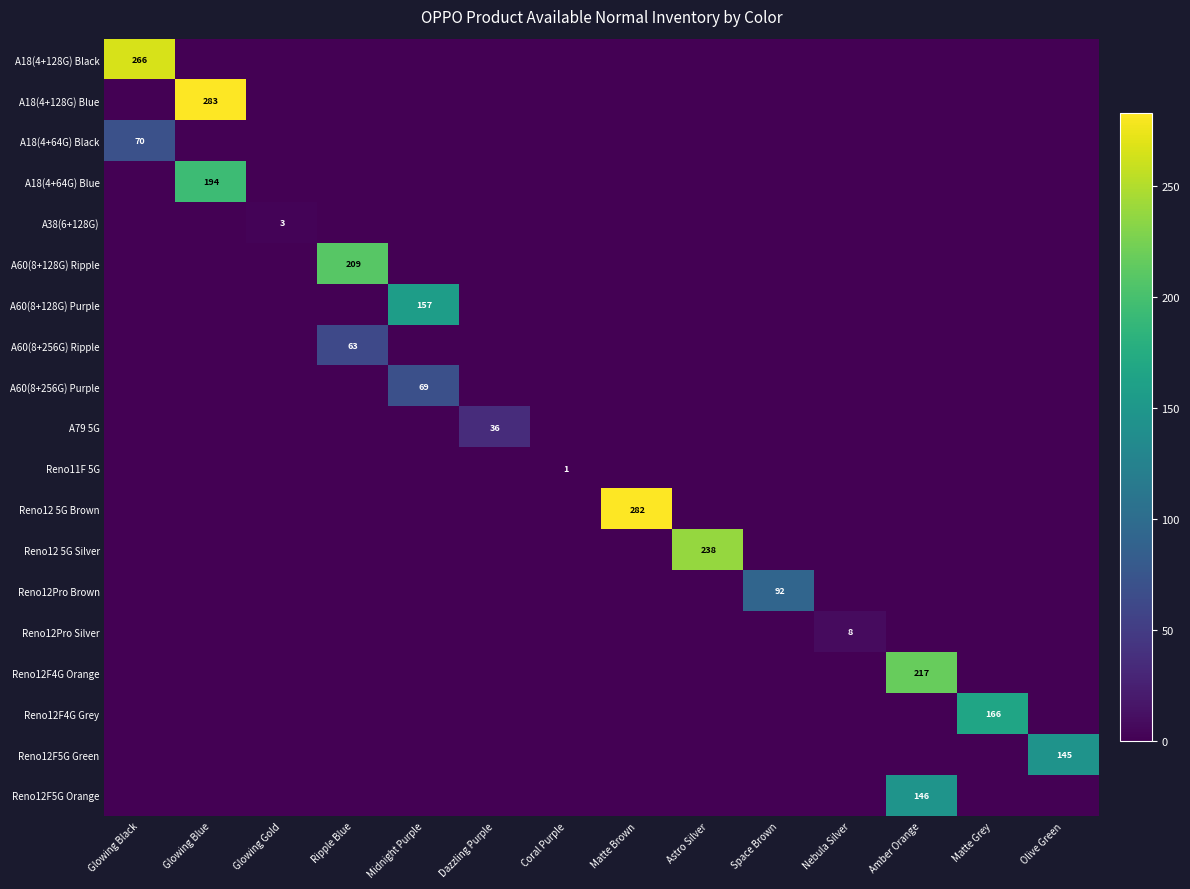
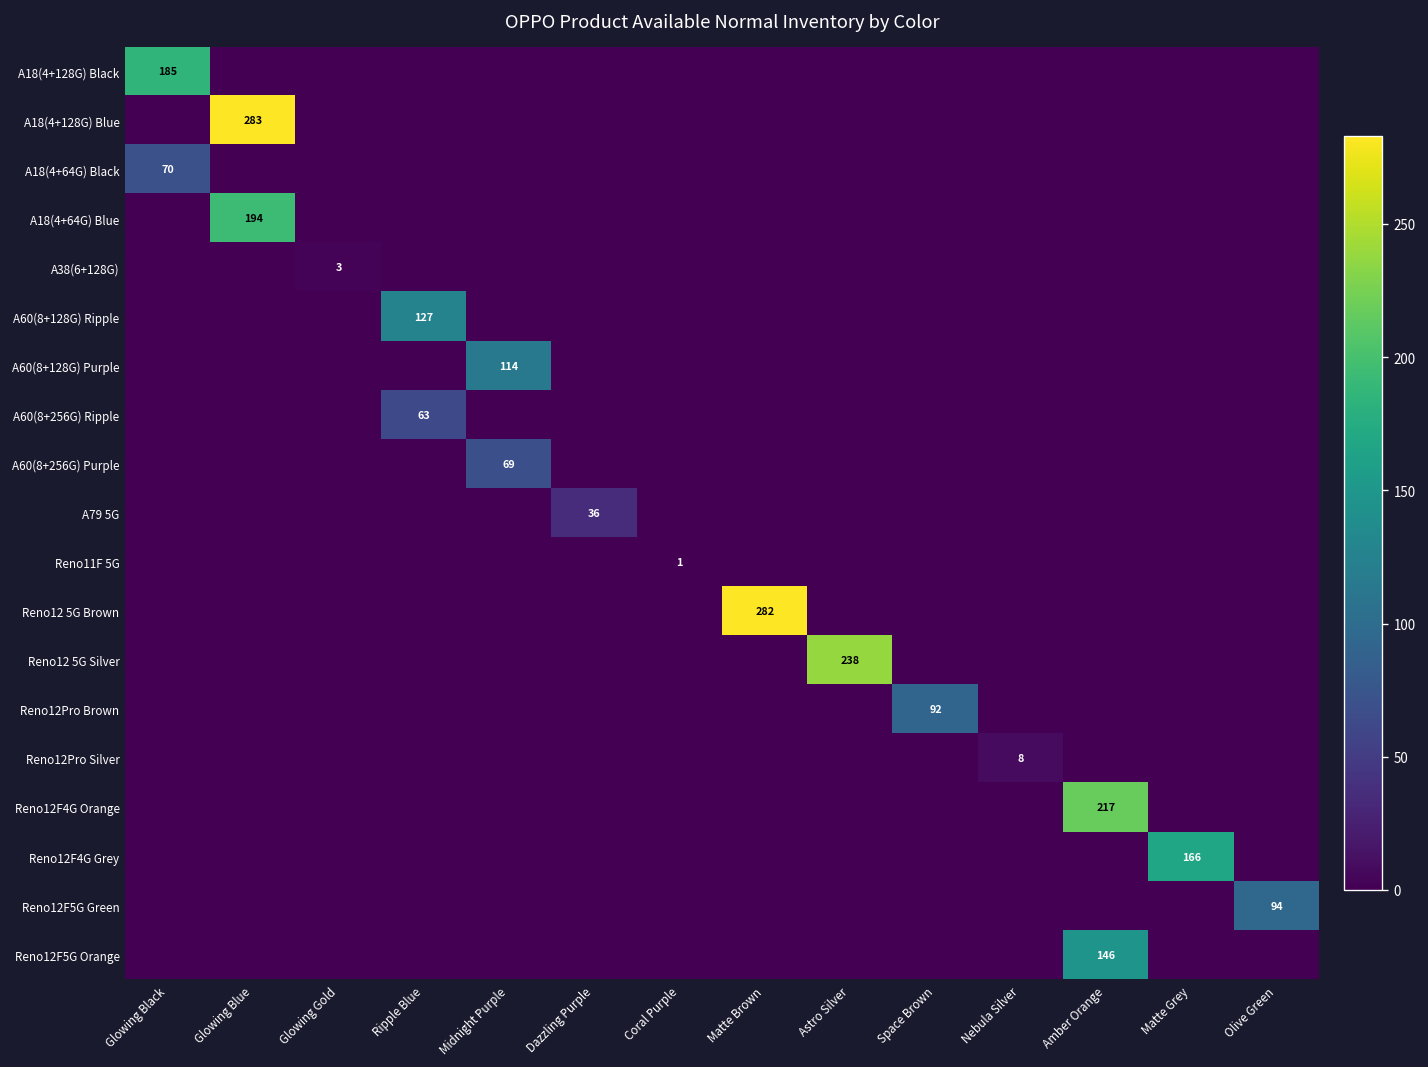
A18(4+128G) Black, Glowing Black: 266 -> 185
A60(8+128G) Ripple, Ripple Blue: 209 -> 127
A60(8+128G) Purple, Midnight Purple: 157 -> 114
Reno12F5G Green, Olive Green: 145 -> 94
